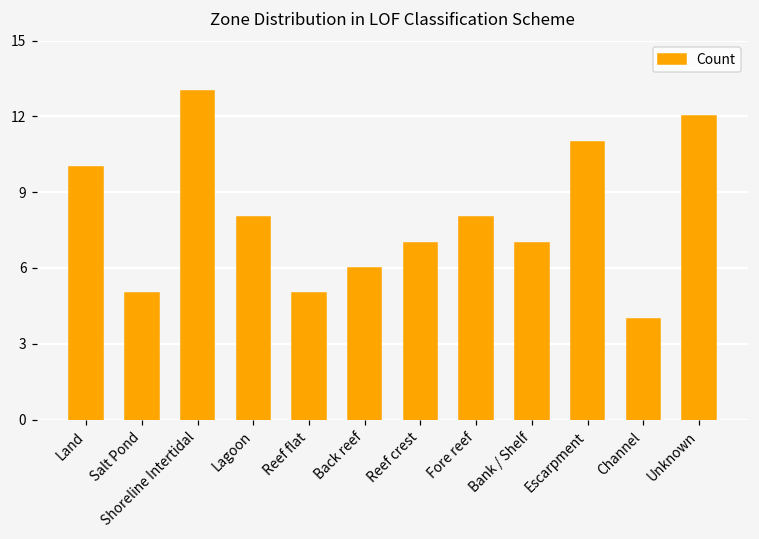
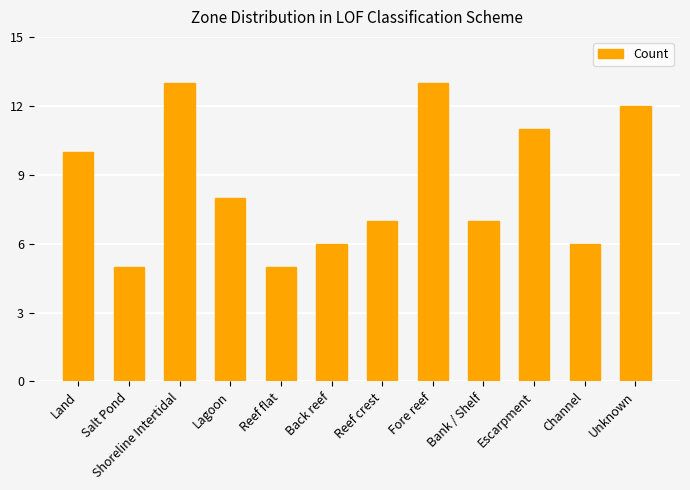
Fore reef: 8 -> 13
Channel: 4 -> 6
